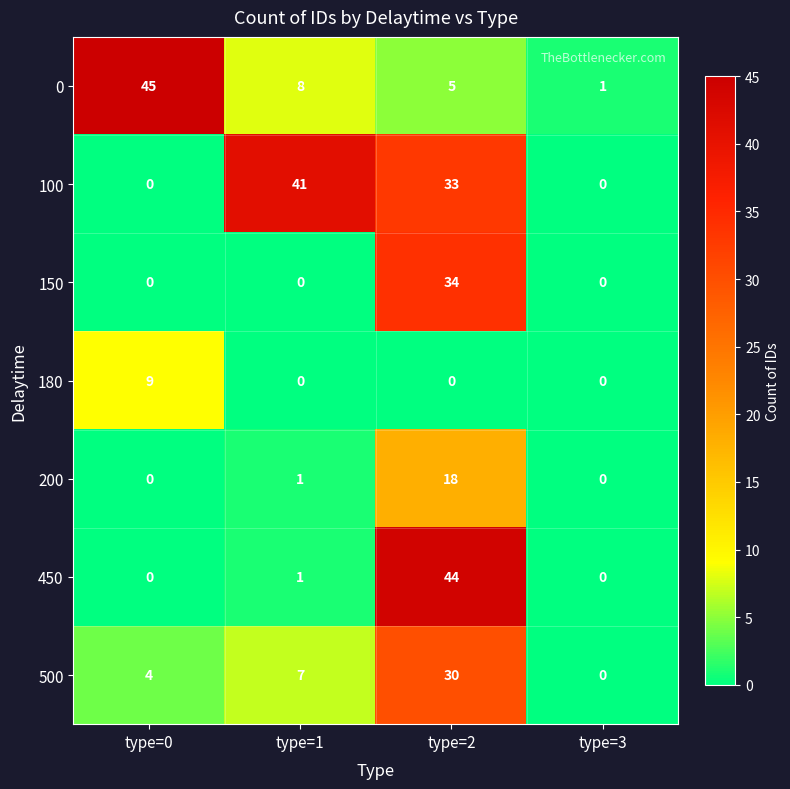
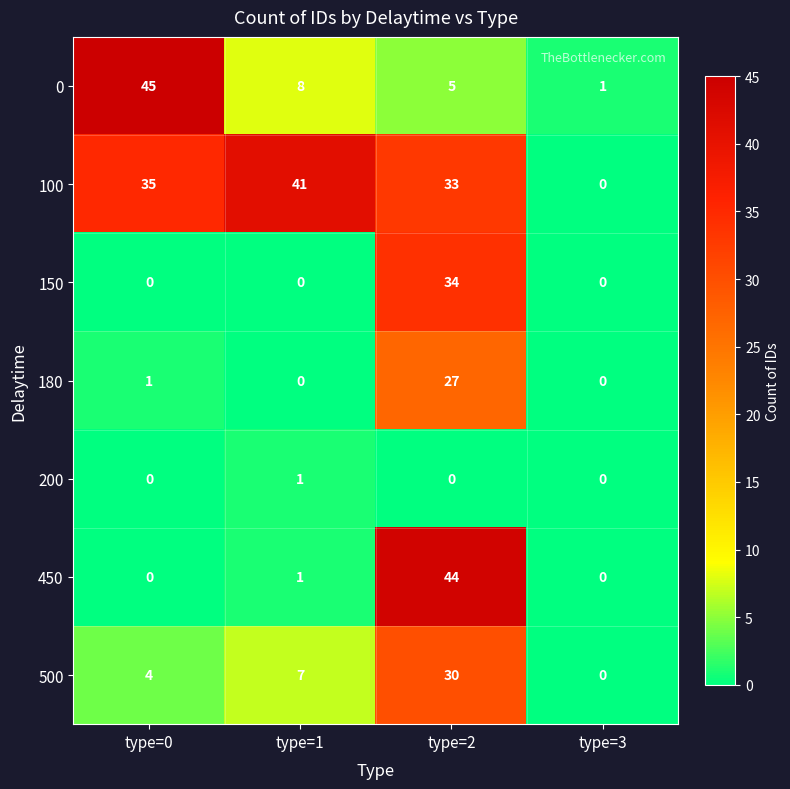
100, type=0: 0 -> 35
180, type=0: 9 -> 1
180, type=2: 0 -> 27
200, type=2: 18 -> 0
